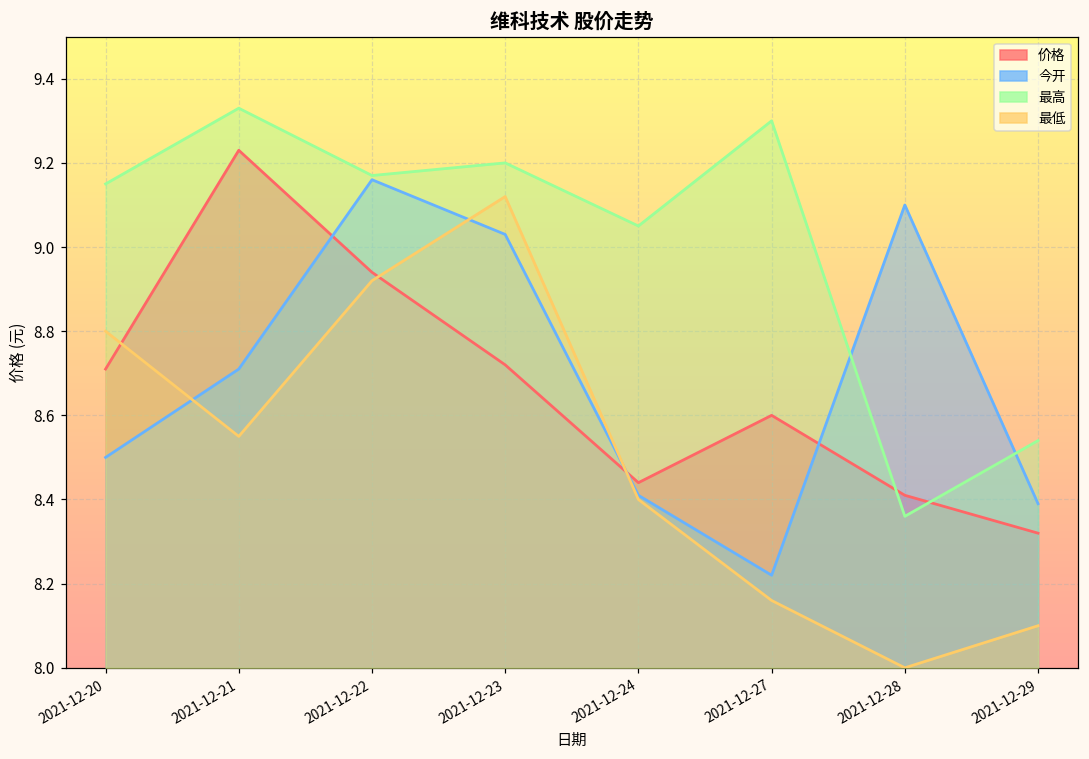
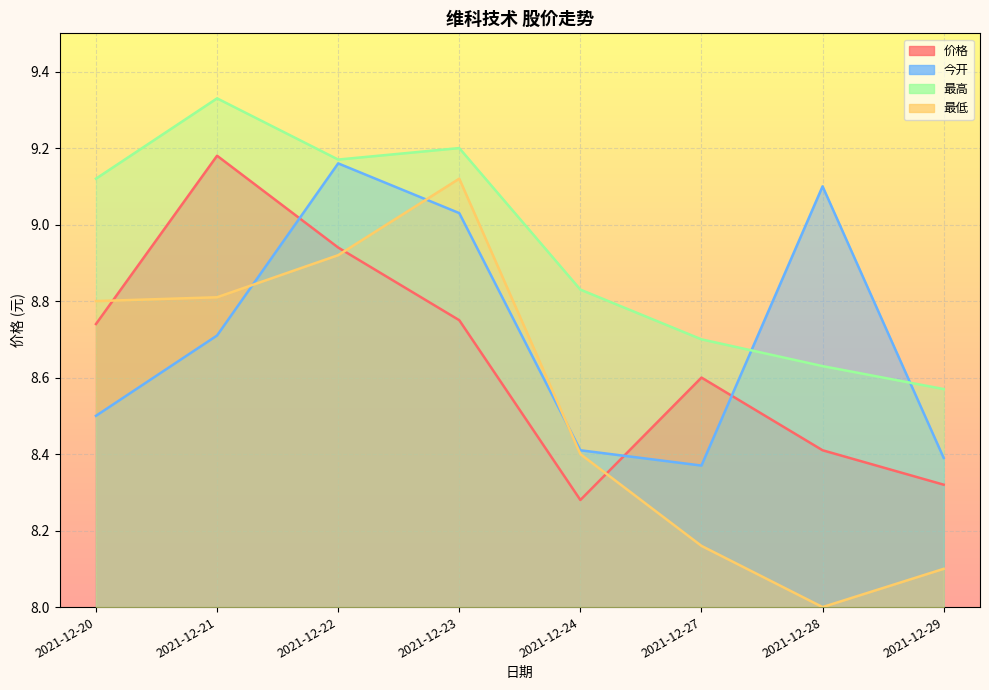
价格, 2021-12-20: 8.71 -> 8.74
最高, 2021-12-20: 9.15 -> 9.12
价格, 2021-12-21: 9.23 -> 9.18
最低, 2021-12-21: 8.55 -> 8.81
价格, 2021-12-23: 8.72 -> 8.75
价格, 2021-12-24: 8.44 -> 8.28
最高, 2021-12-24: 9.05 -> 8.83
今开, 2021-12-27: 8.22 -> 8.37
最高, 2021-12-27: 9.3 -> 8.7
最高, 2021-12-28: 8.36 -> 8.63
最高, 2021-12-29: 8.54 -> 8.57
